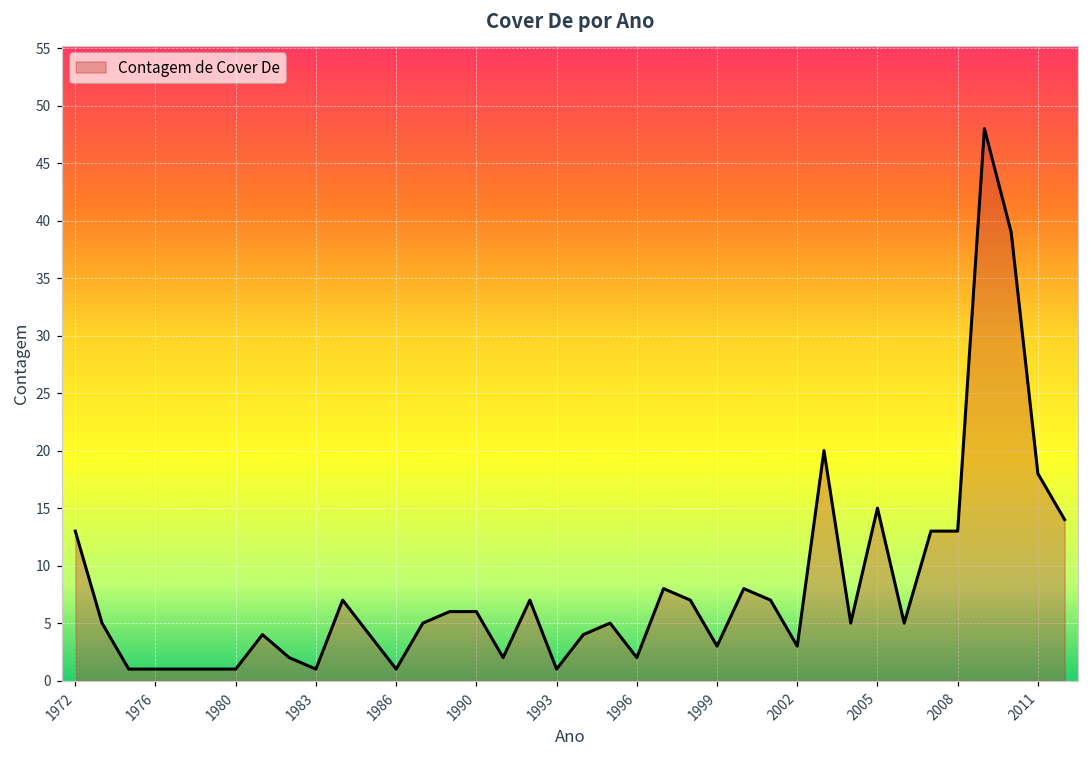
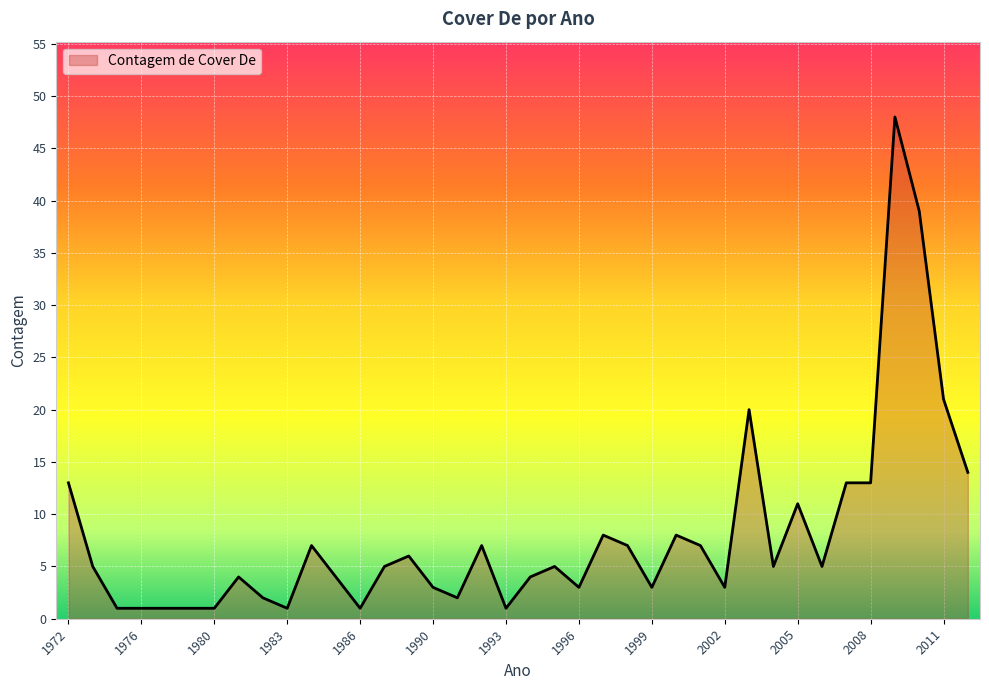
1990: 6 -> 3
1996: 2 -> 3
2005: 15 -> 11
2011: 18 -> 21
